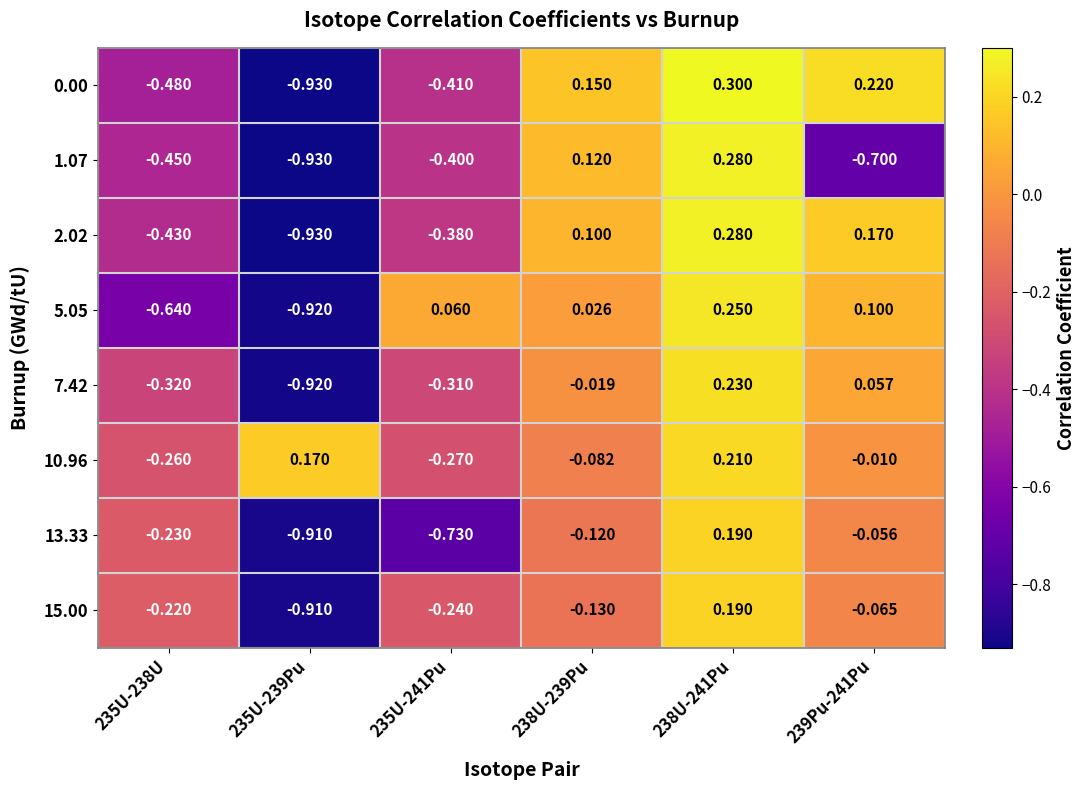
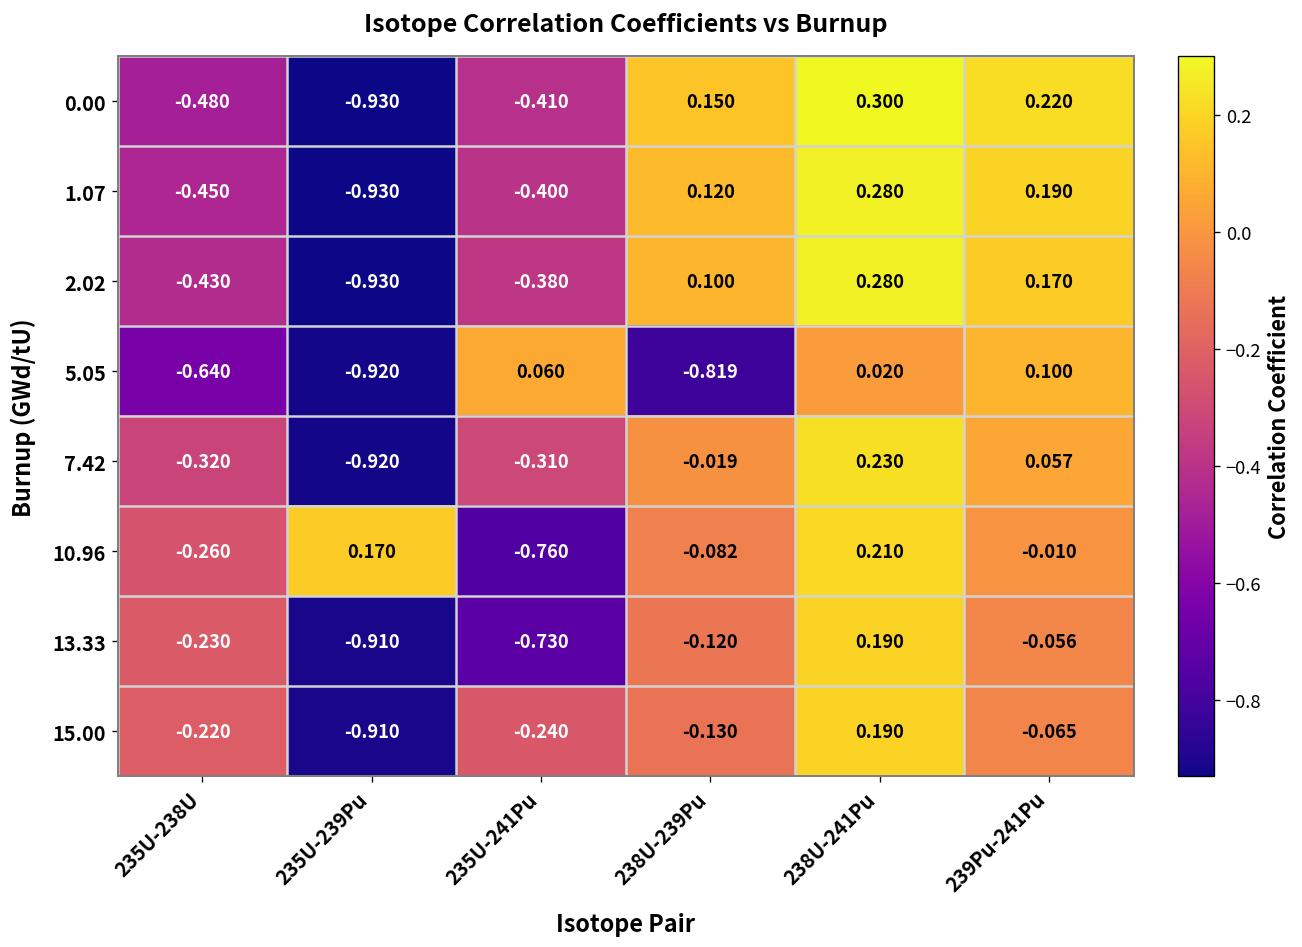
1.07, 239Pu-241Pu: -0.700 -> 0.190
5.05, 238U-239Pu: 0.026 -> -0.819
5.05, 238U-241Pu: 0.250 -> 0.020
10.96, 235U-241Pu: -0.270 -> -0.760
